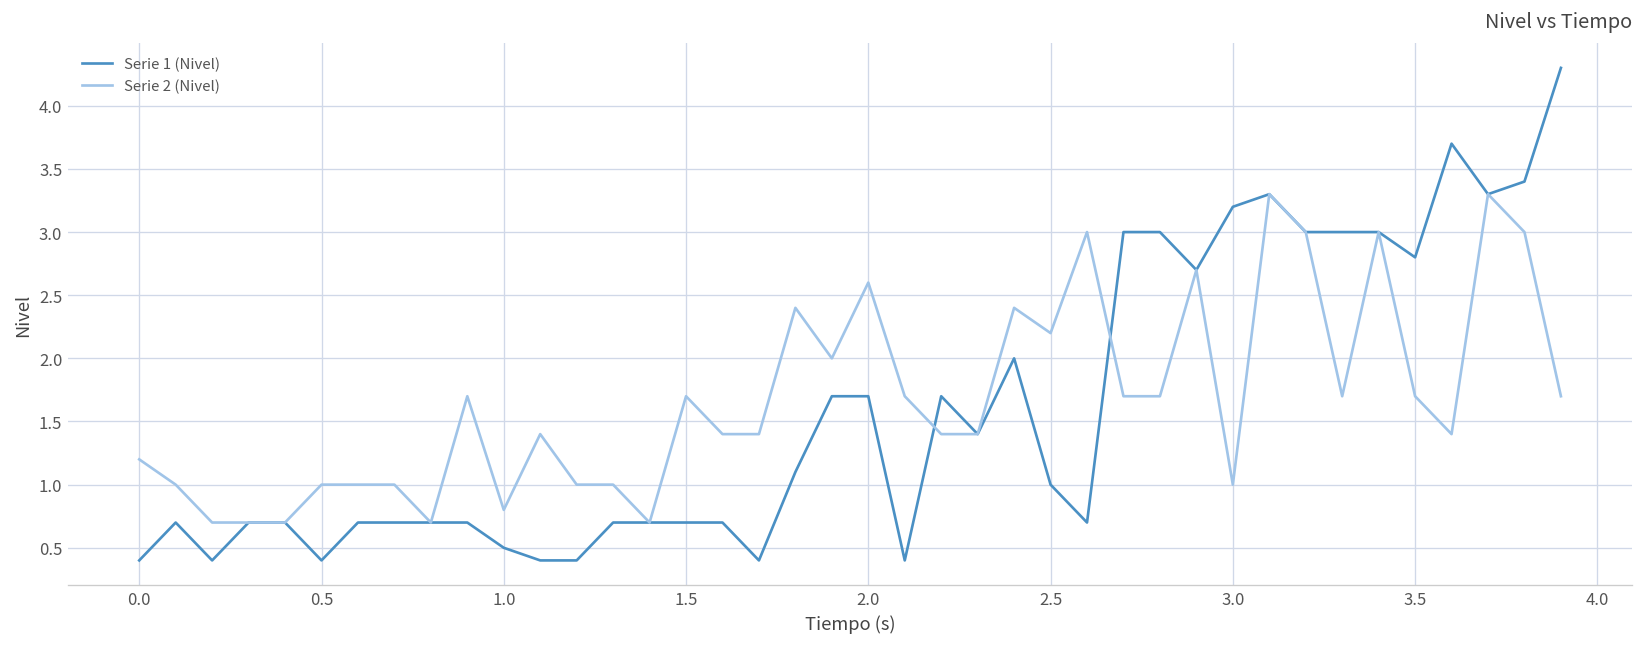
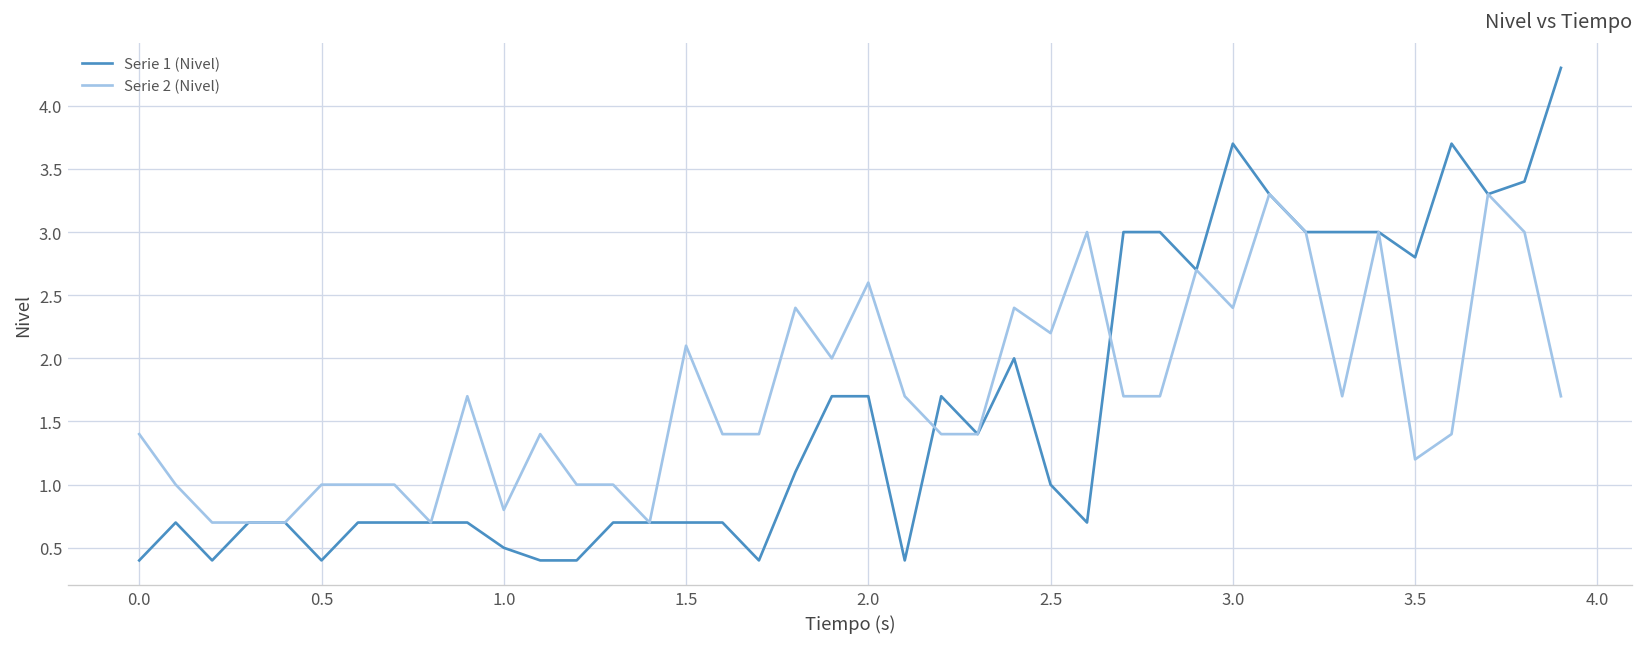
Serie 2 (Nivel), 0.0: 1.2 -> 1.4
Serie 2 (Nivel), 1.5: 1.7 -> 2.1
Serie 1 (Nivel), 3.0: 3.2 -> 3.7
Serie 2 (Nivel), 3.0: 1.0 -> 2.4
Serie 2 (Nivel), 3.5: 1.7 -> 1.2
